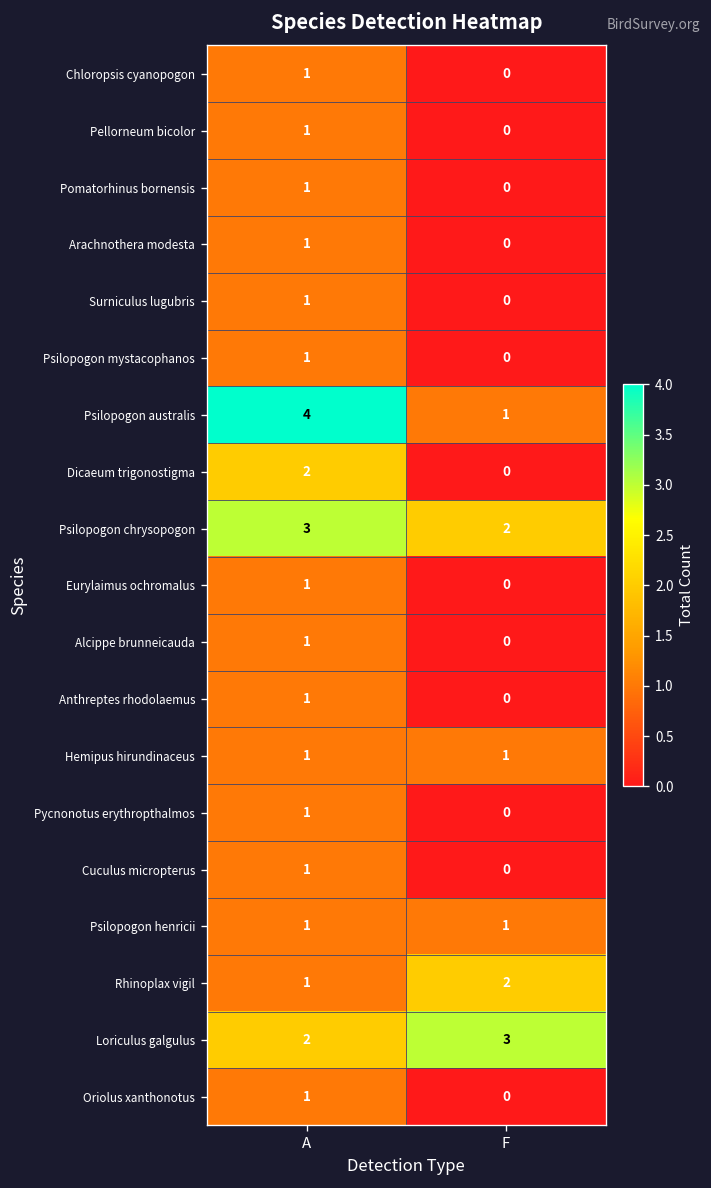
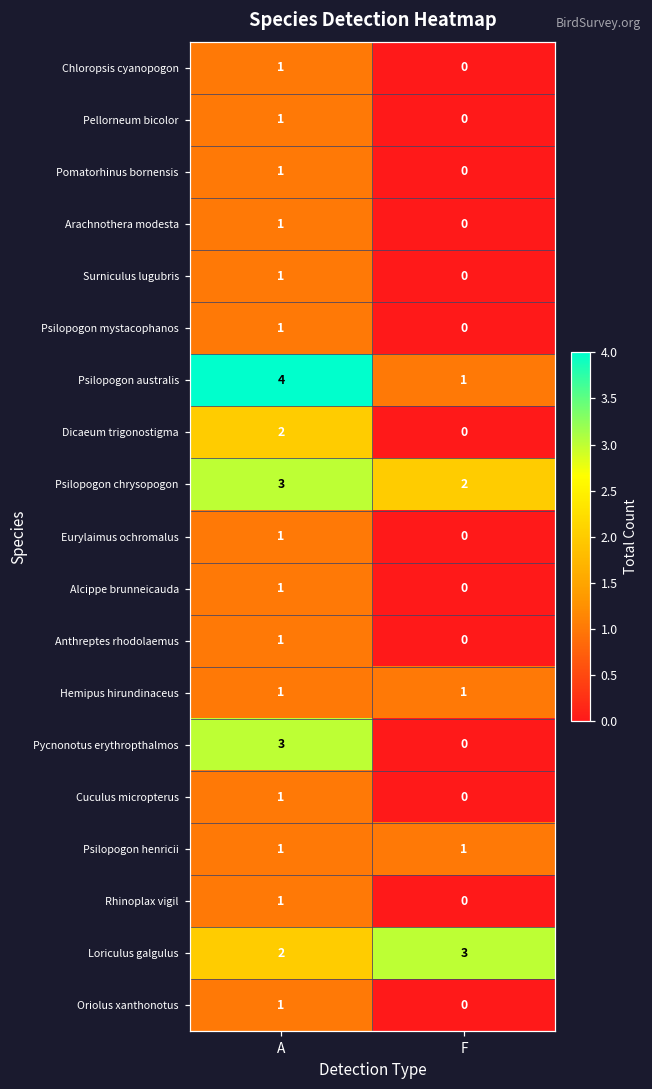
Pycnonotus erythropthalmos, A: 1 -> 3
Rhinoplax vigil, F: 2 -> 0
